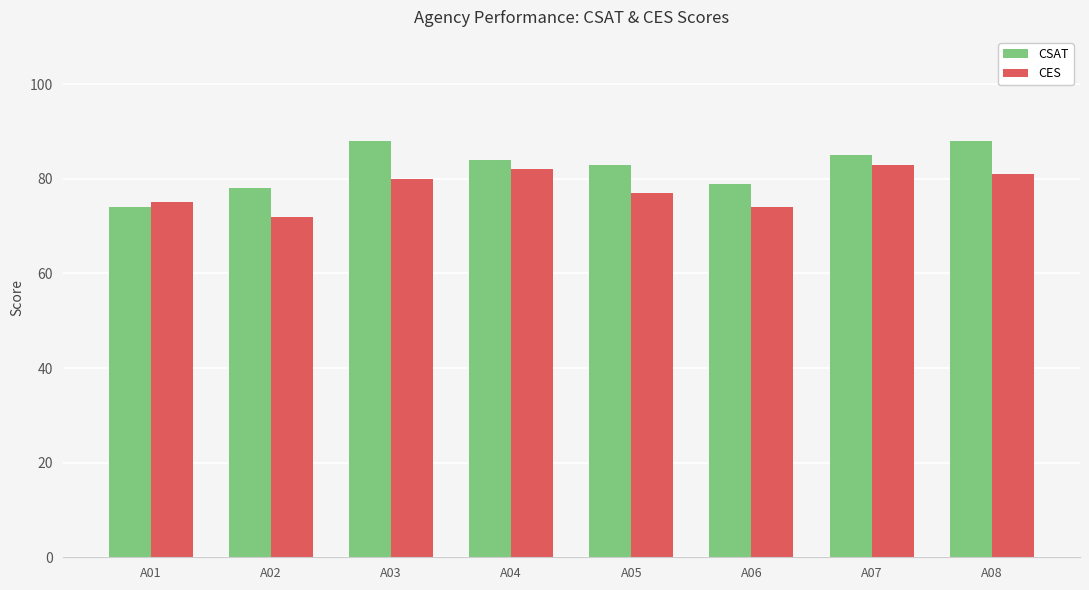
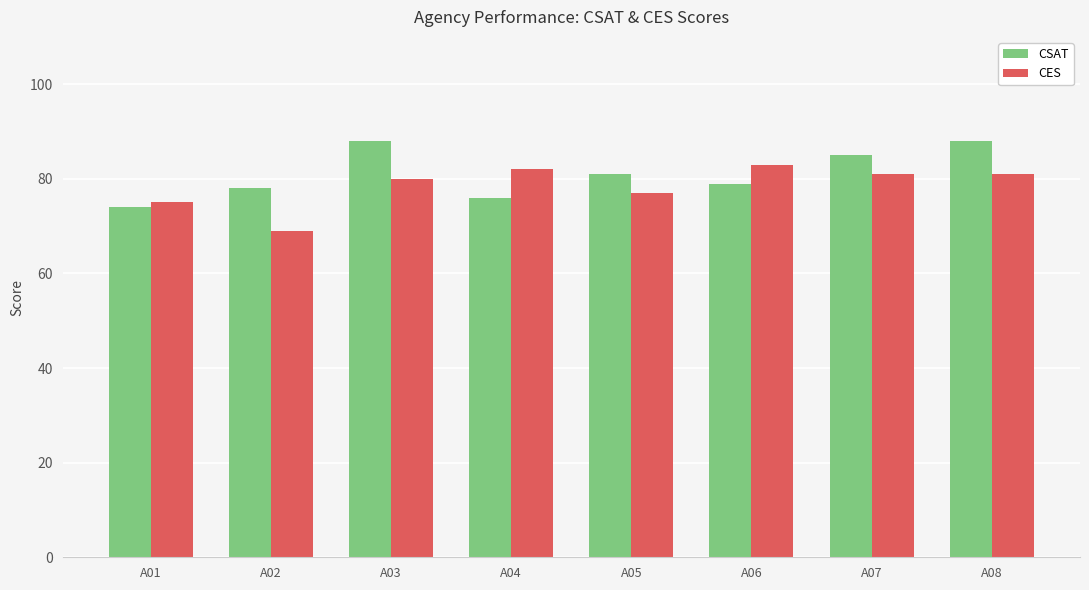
CES, A02: 72 -> 69
CSAT, A04: 84 -> 76
CSAT, A05: 83 -> 81
CES, A06: 74 -> 83
CES, A07: 83 -> 81
